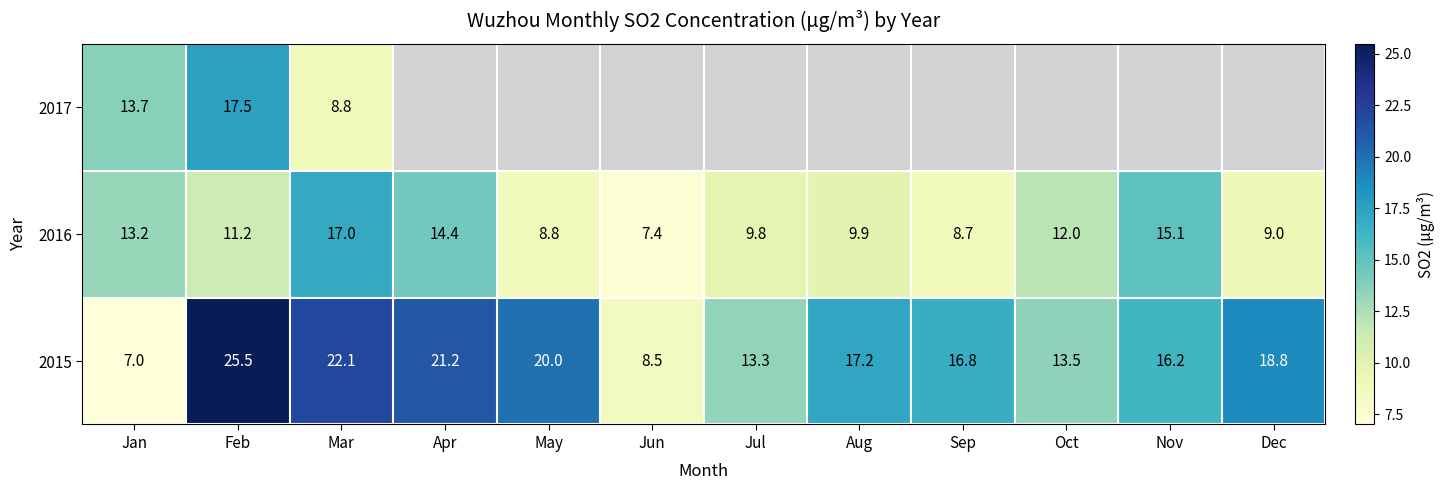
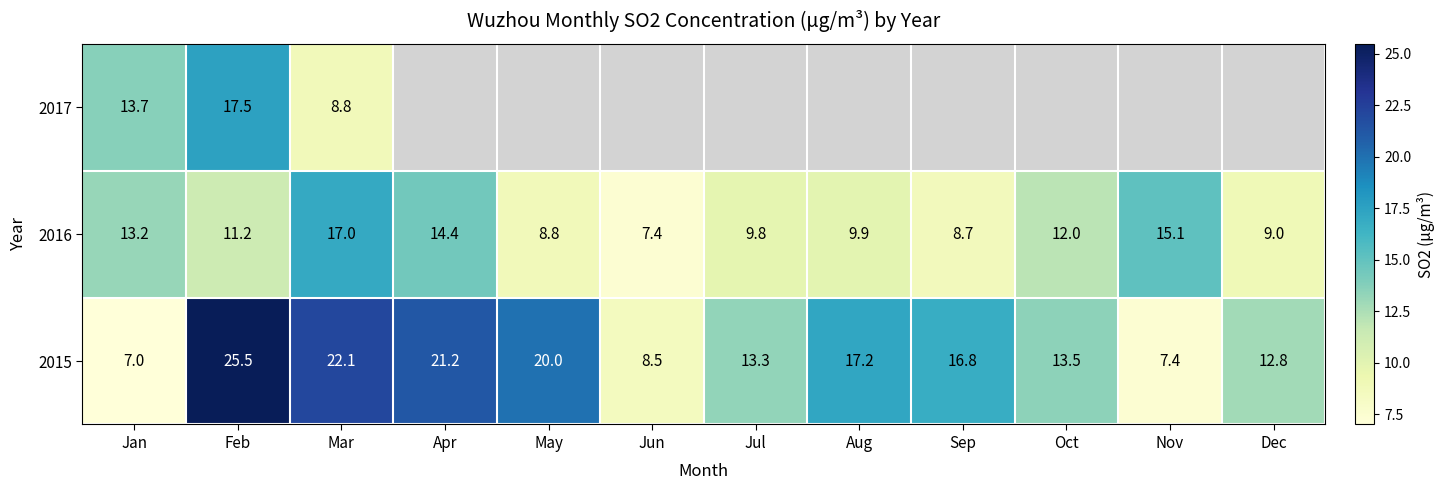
2015, Nov: 16.2 -> 7.4
2015, Dec: 18.8 -> 12.8
